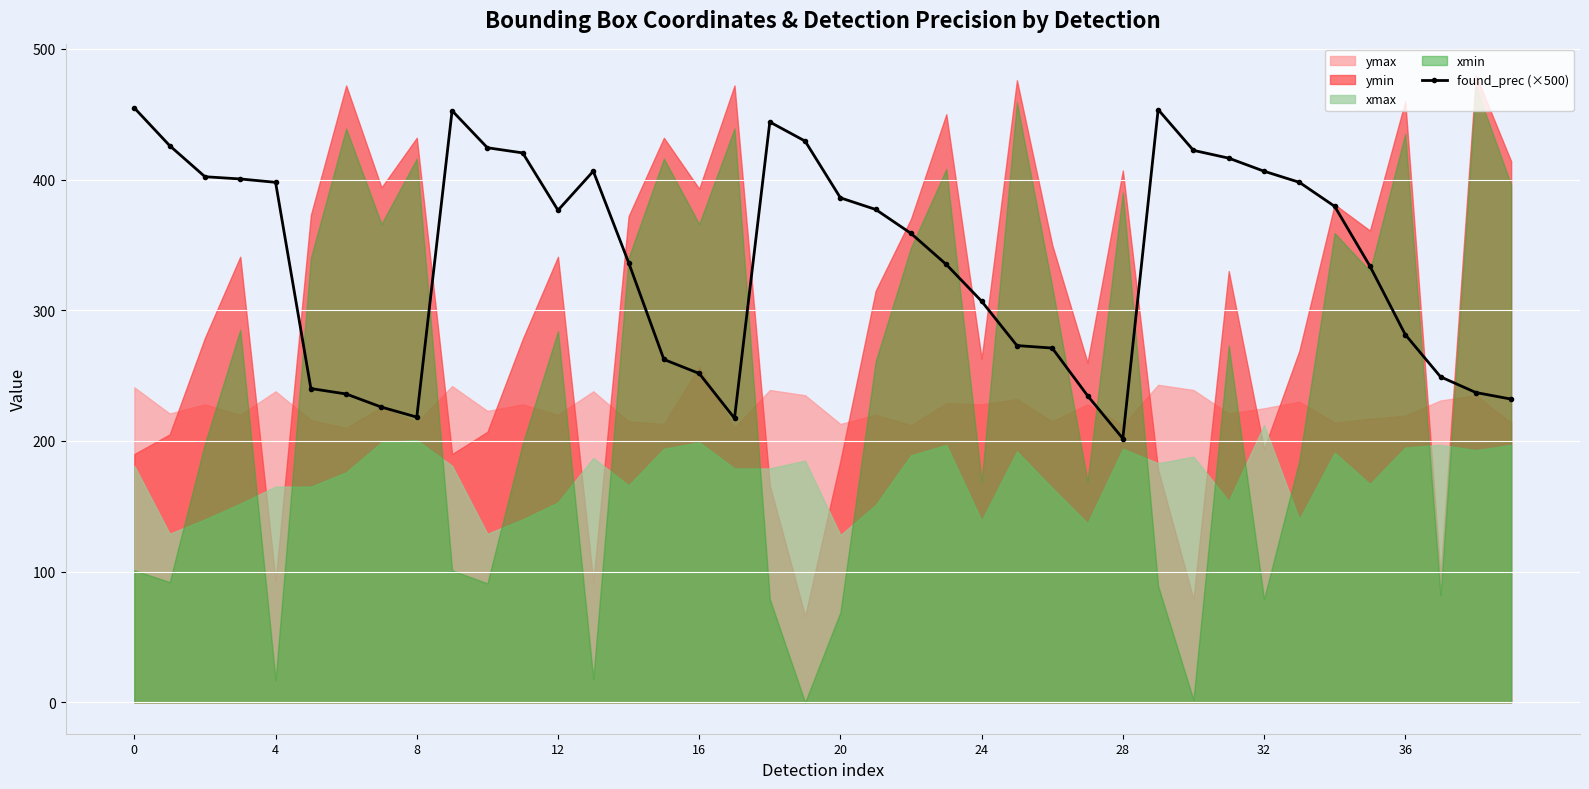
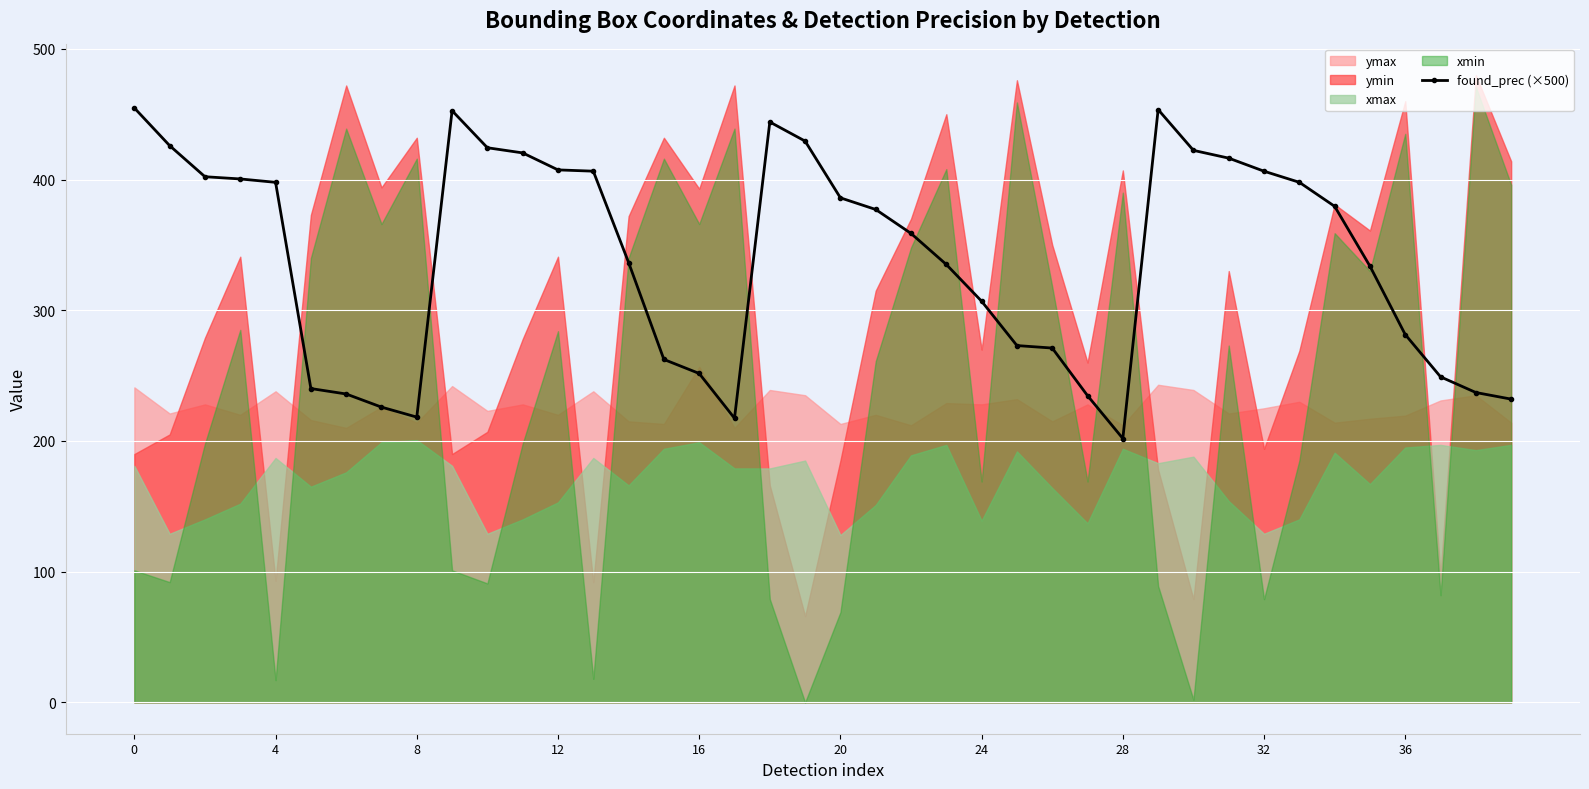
xmax, 4: 165 -> 187
found_prec (×500), 12: 377 -> 407
ymin, 24: 263 -> 270
xmax, 32: 212 -> 129
